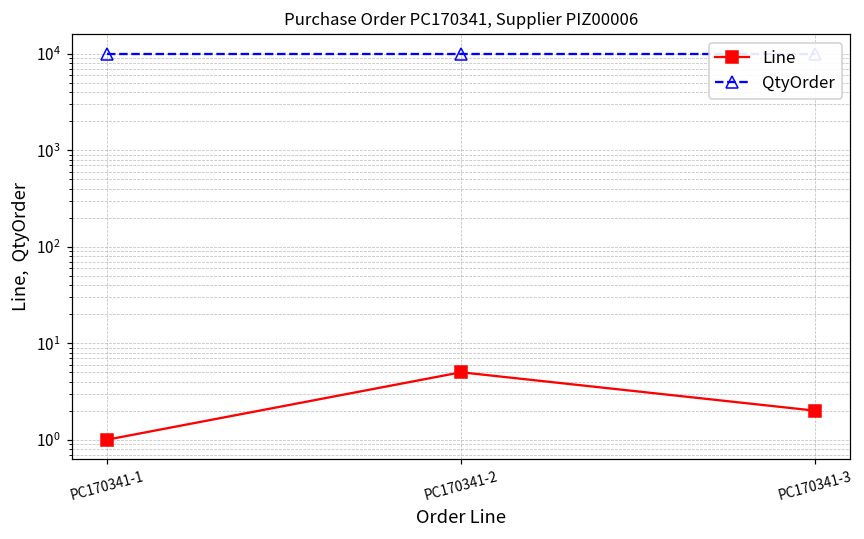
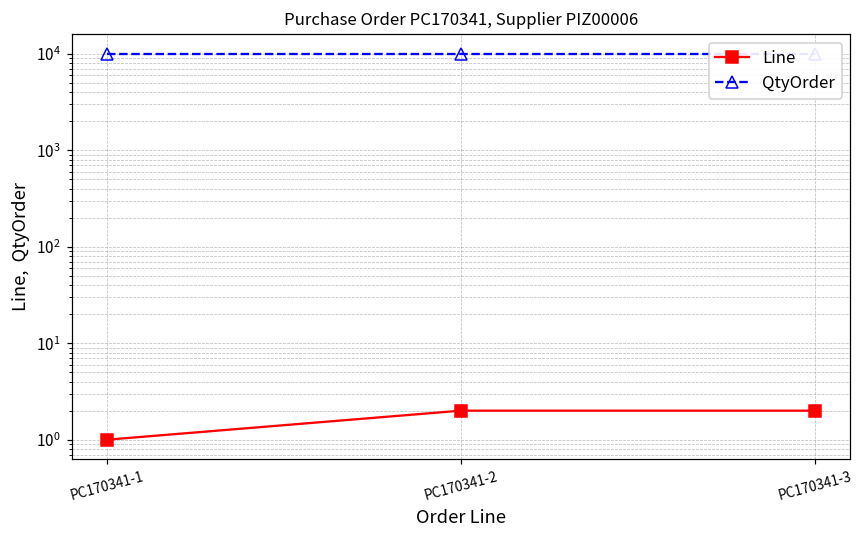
Line, PC170341-2: 5 -> 2
